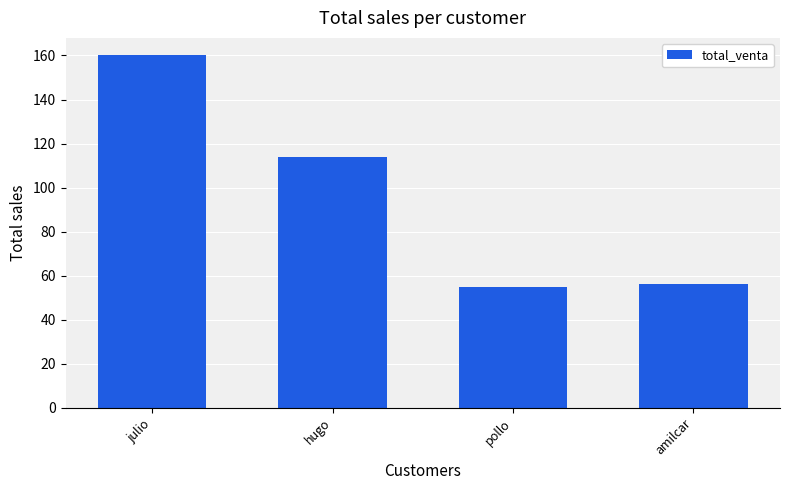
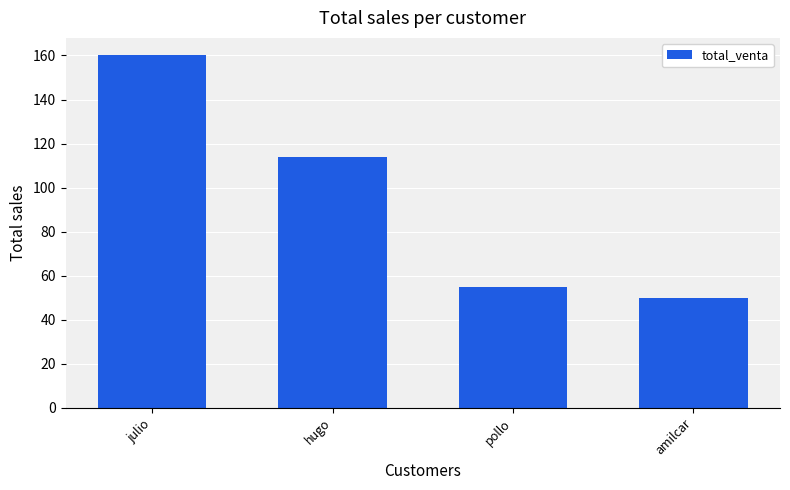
amilcar: 56 -> 50
